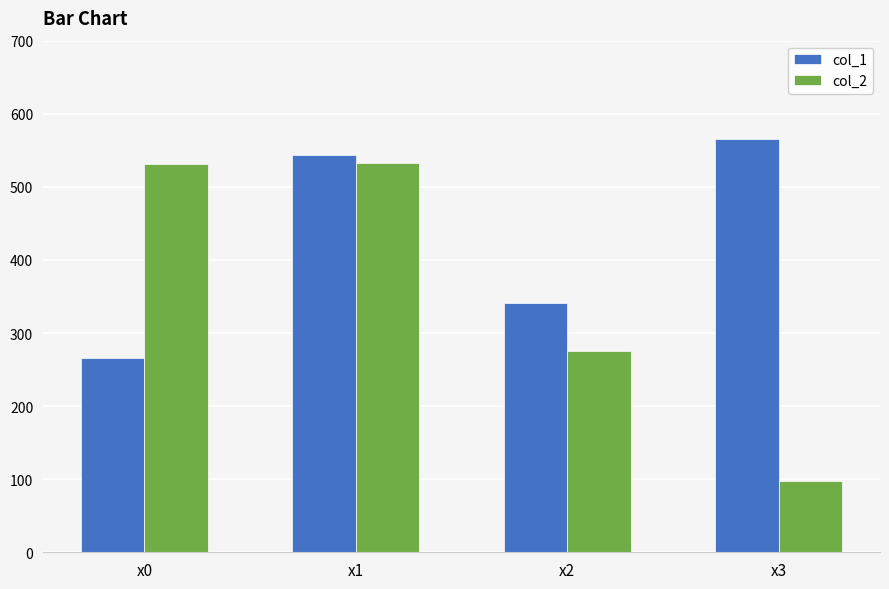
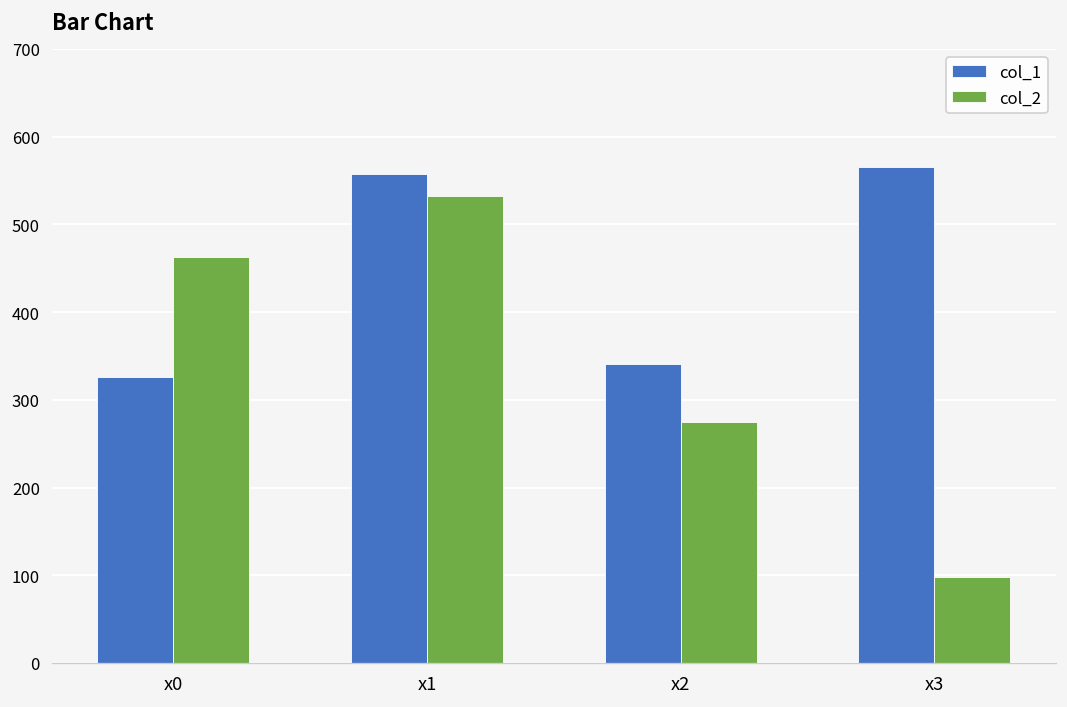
col_1, x0: 270 -> 330
col_2, x0: 530 -> 460
col_1, x1: 540 -> 560
